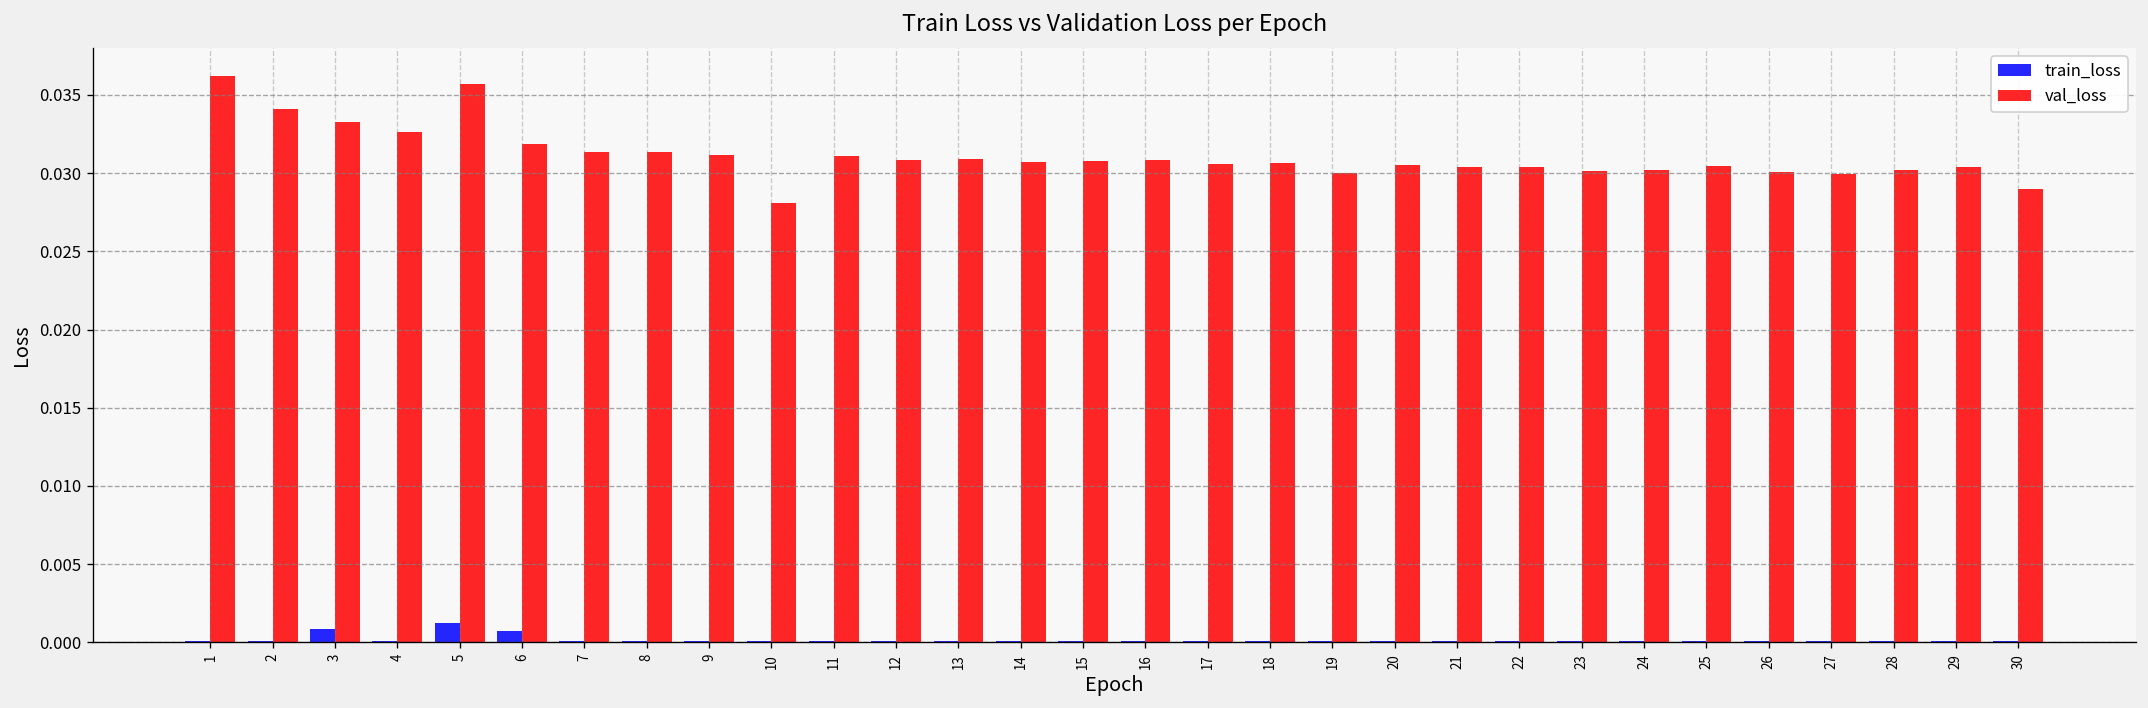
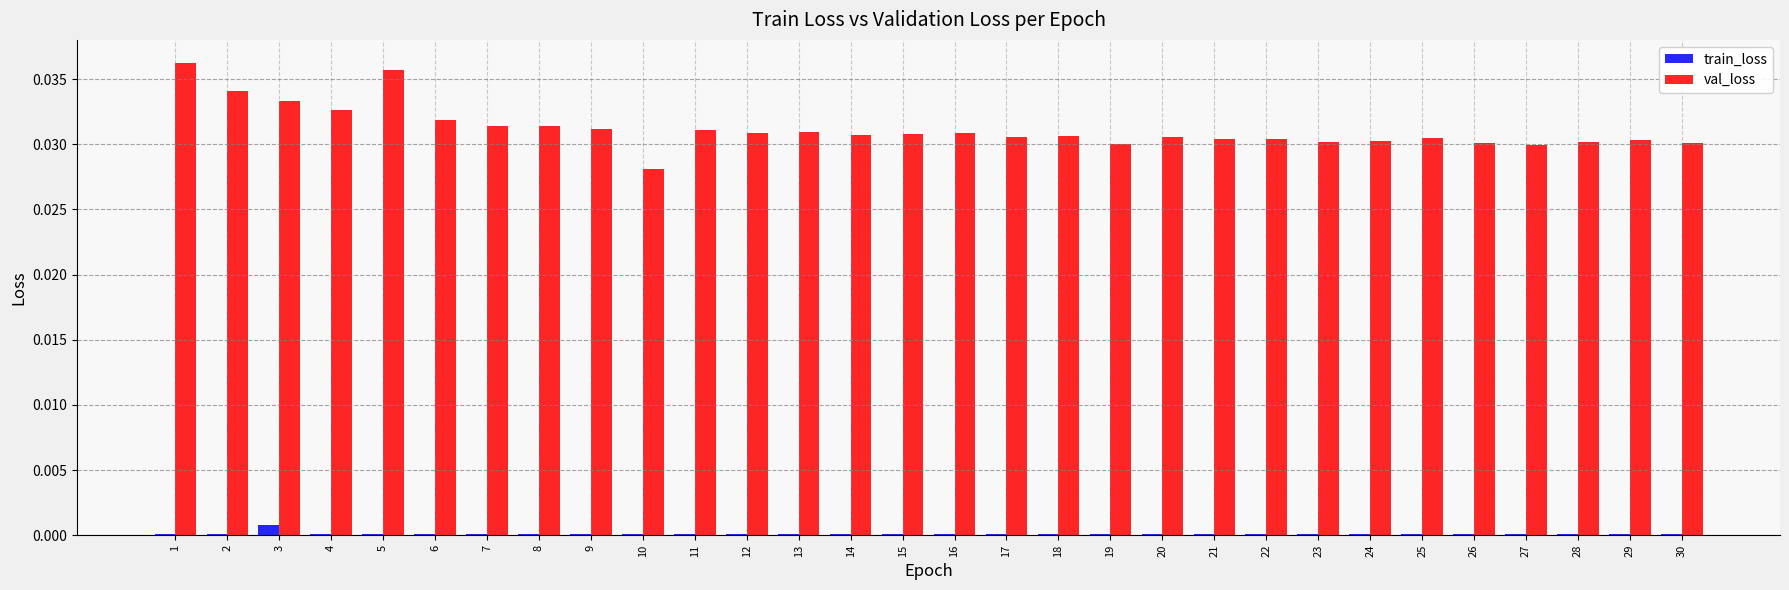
train_loss, 5: 0.0012 -> 0.0001
train_loss, 6: 0.0007 -> 0.0001
val_loss, 30: 0.0290 -> 0.0301
